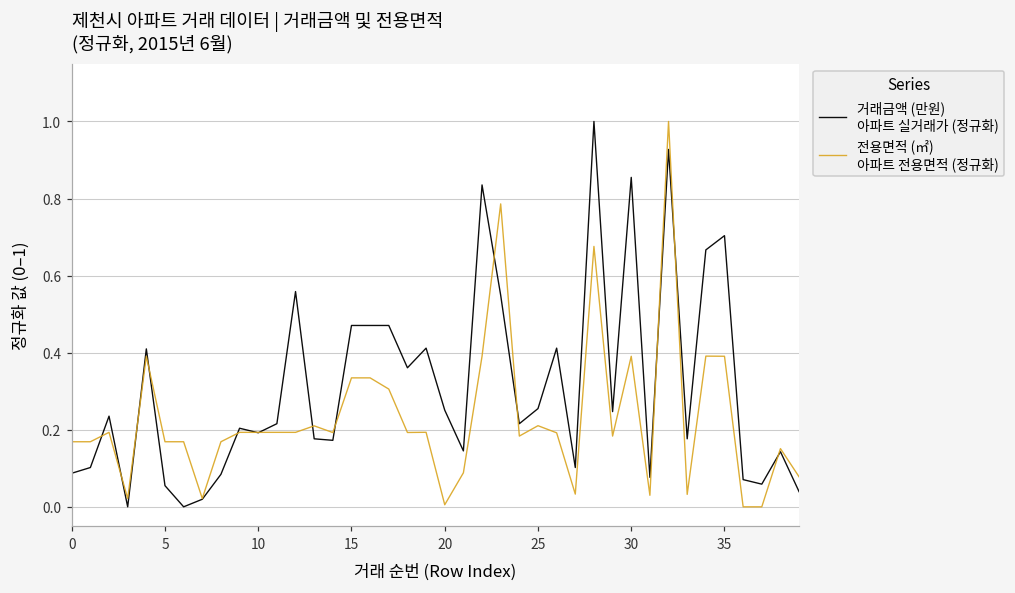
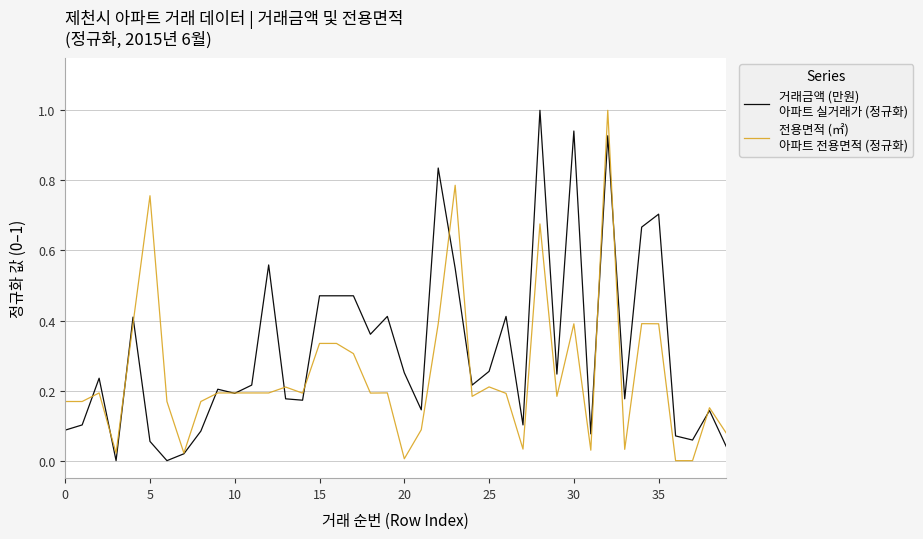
전용면적 (㎡) 아파트 전용면적 (정규화), 5: 0.17 -> 0.76
거래금액 (만원) 아파트 실거래가 (정규화), 30: 0.85 -> 0.94
